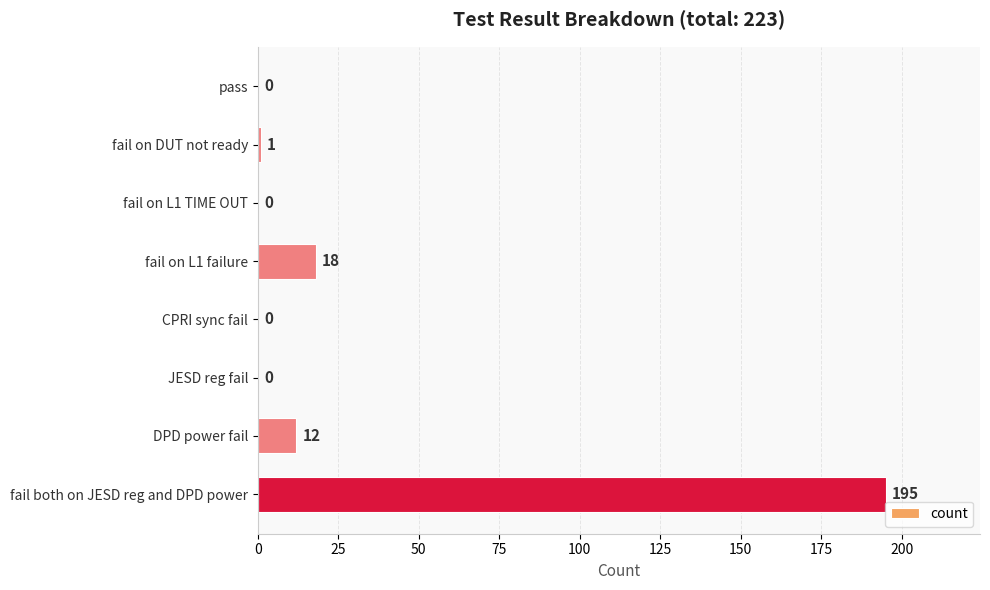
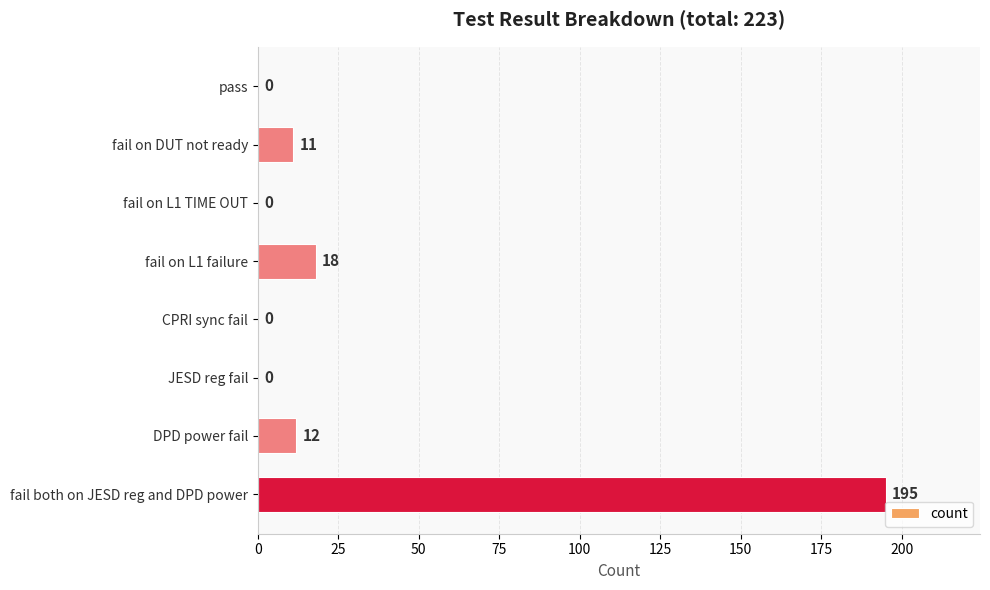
fail on DUT not ready: 1 -> 11
